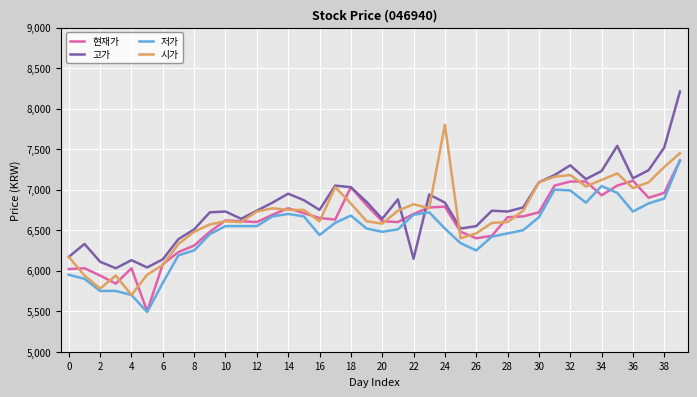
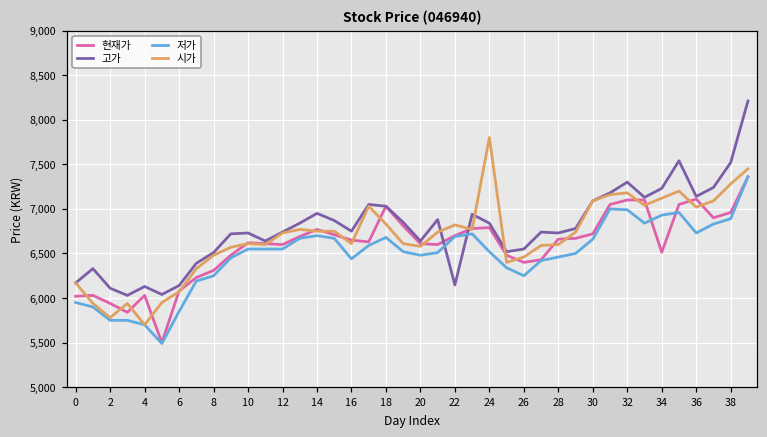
현재가, 34: 6,900 -> 6,500
저가, 34: 7,000 -> 6,900
